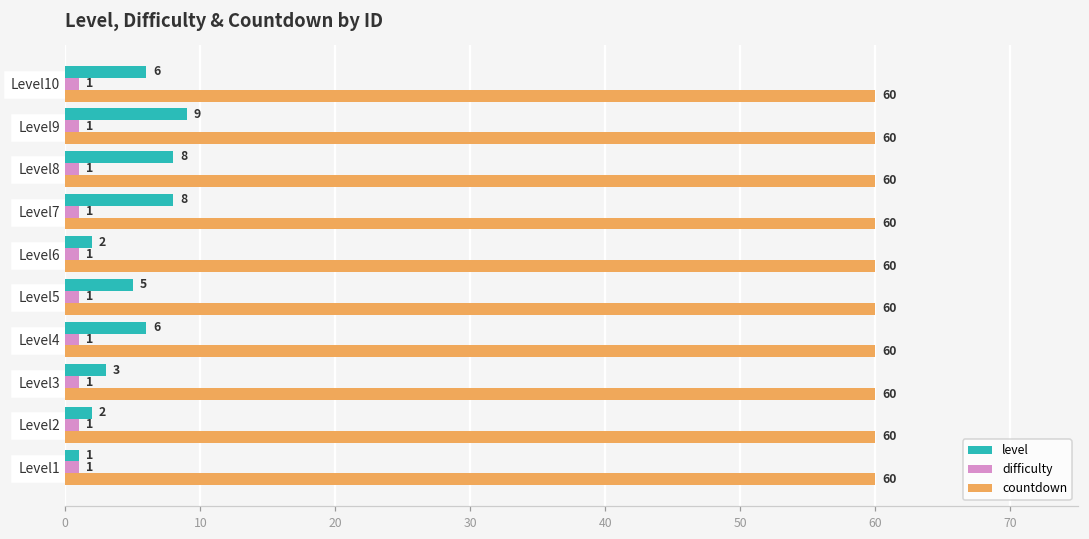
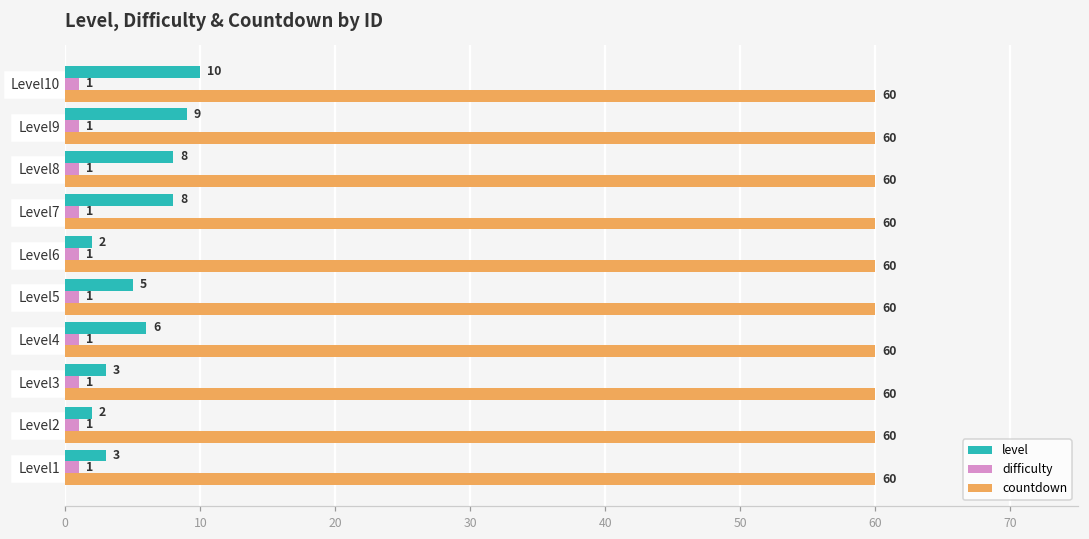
level, Level10: 6 -> 10
level, Level1: 1 -> 3
